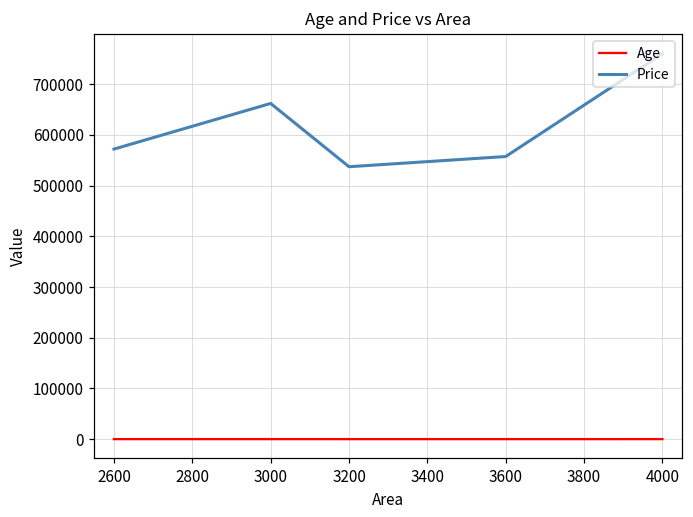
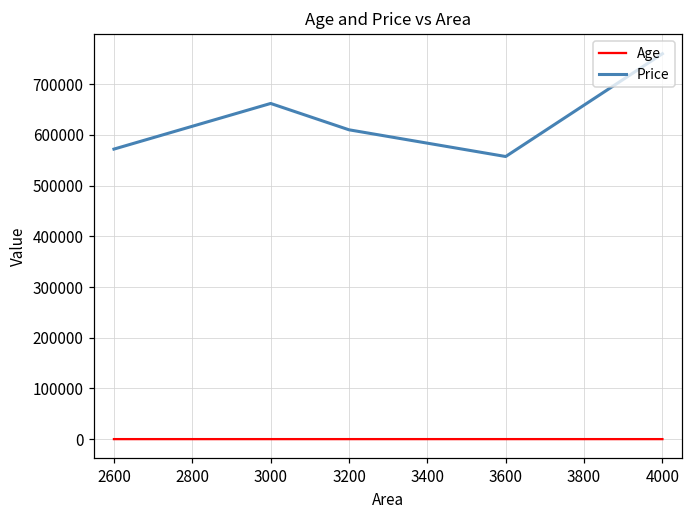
Price, 3200: 540000 -> 610000
